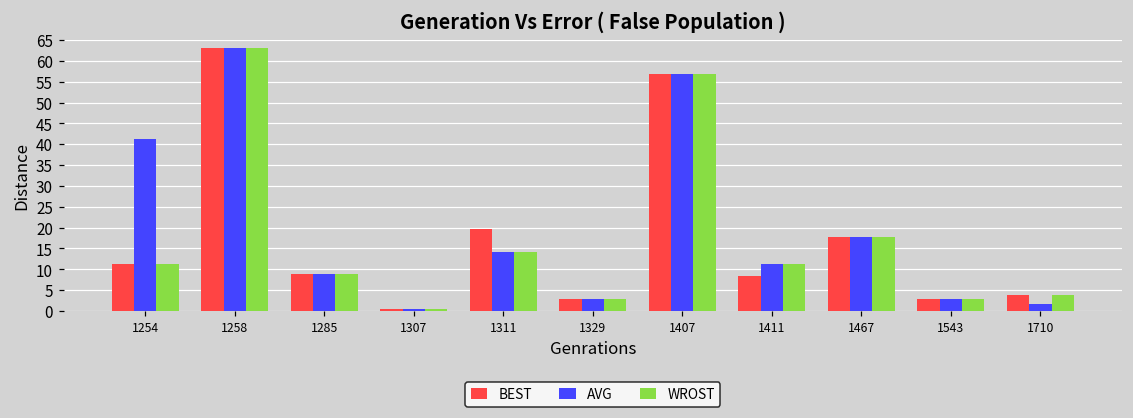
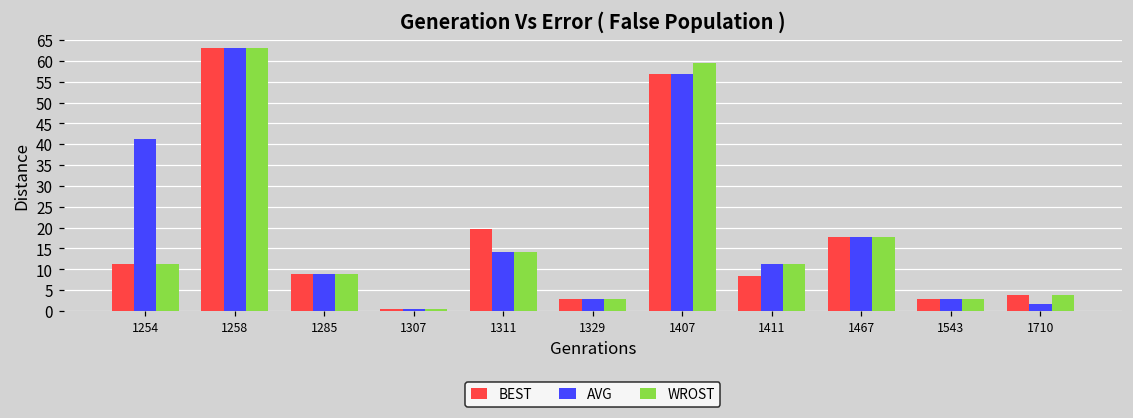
WROST, 1407: 57 -> 60
